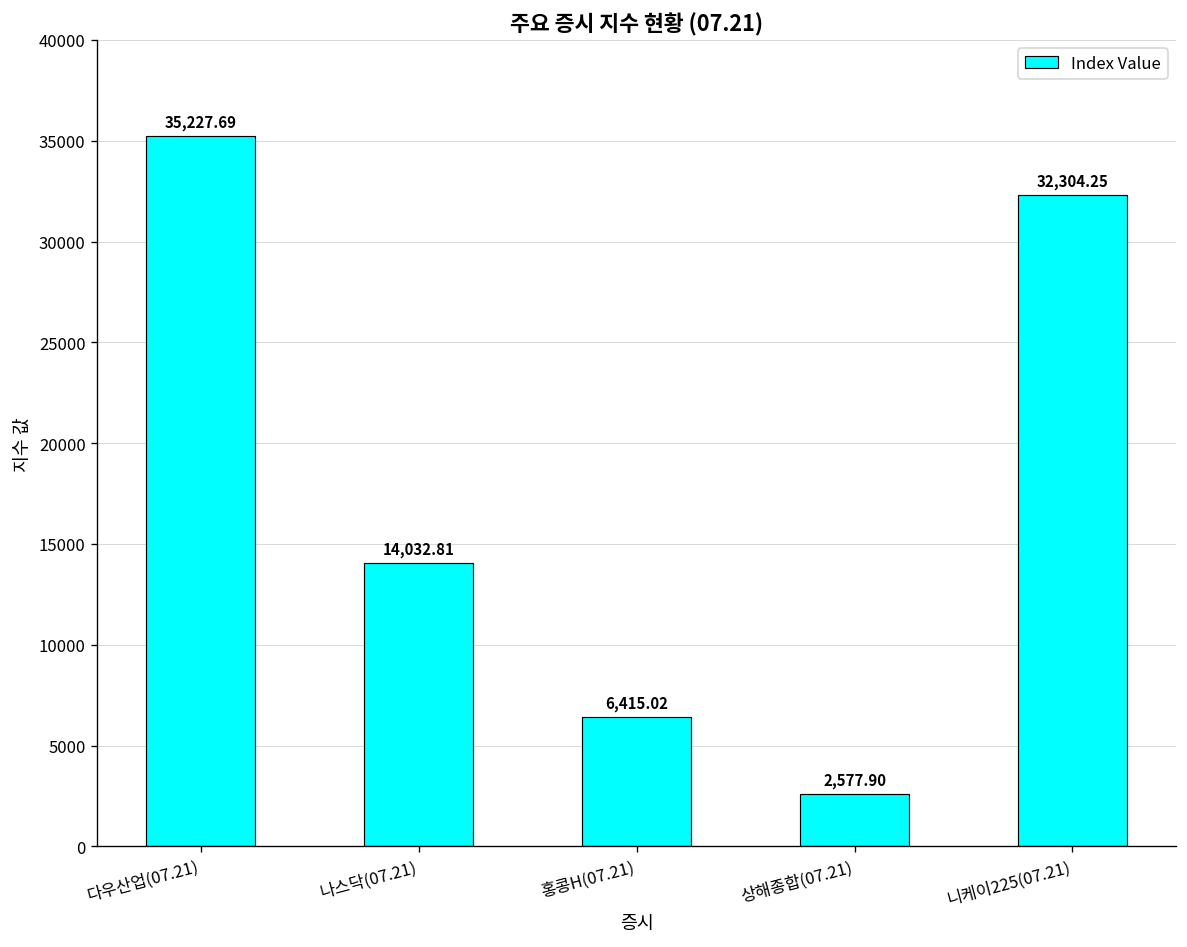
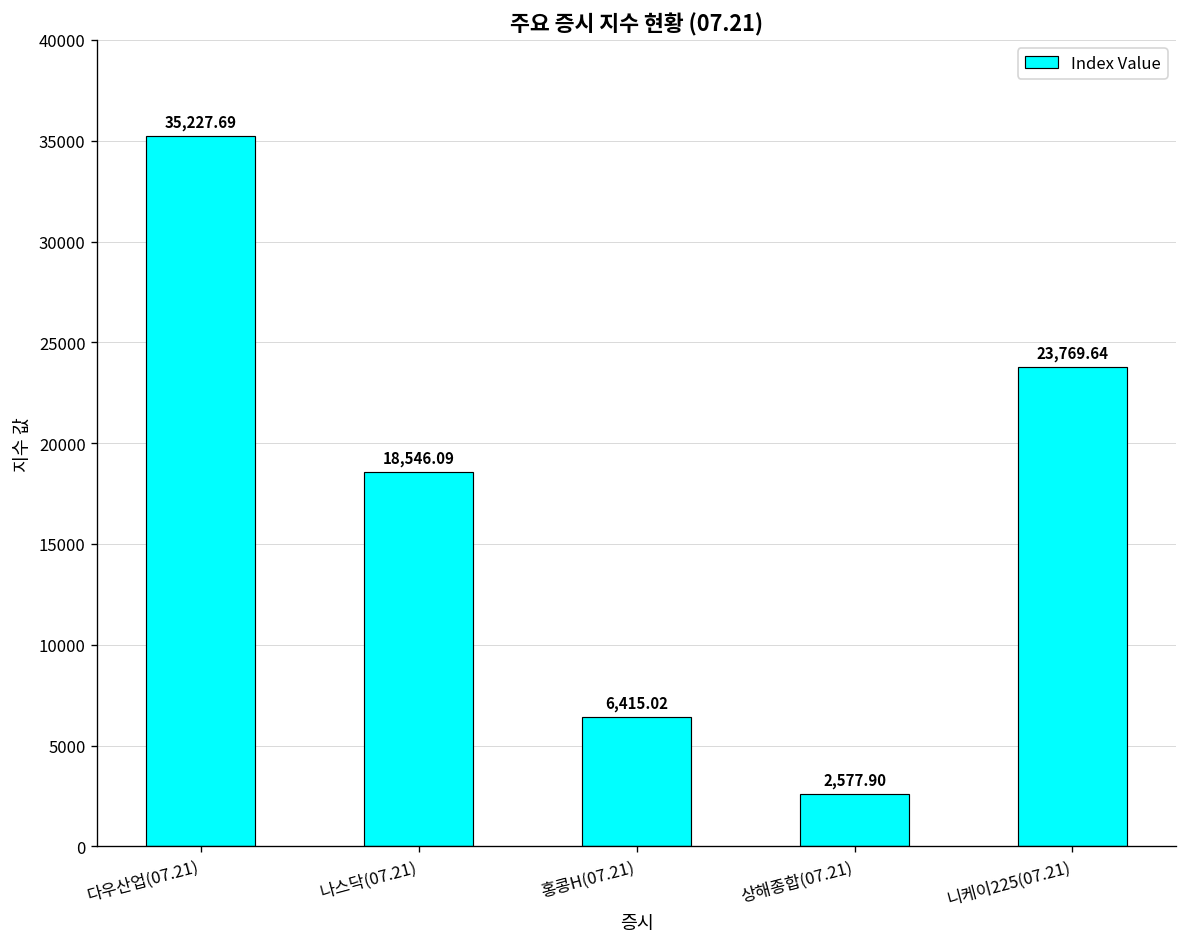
나스닥(07.21): 14,032.81 -> 18,546.09
니케이225(07.21): 32,304.25 -> 23,769.64
